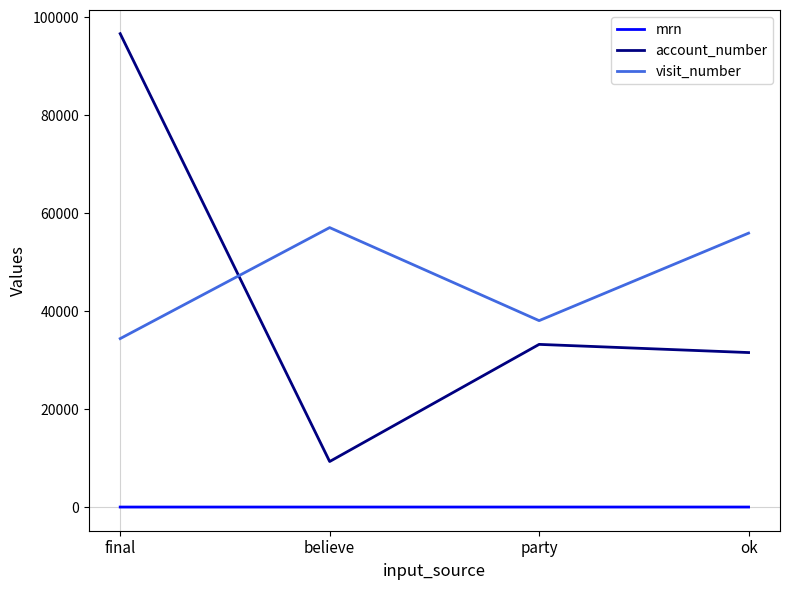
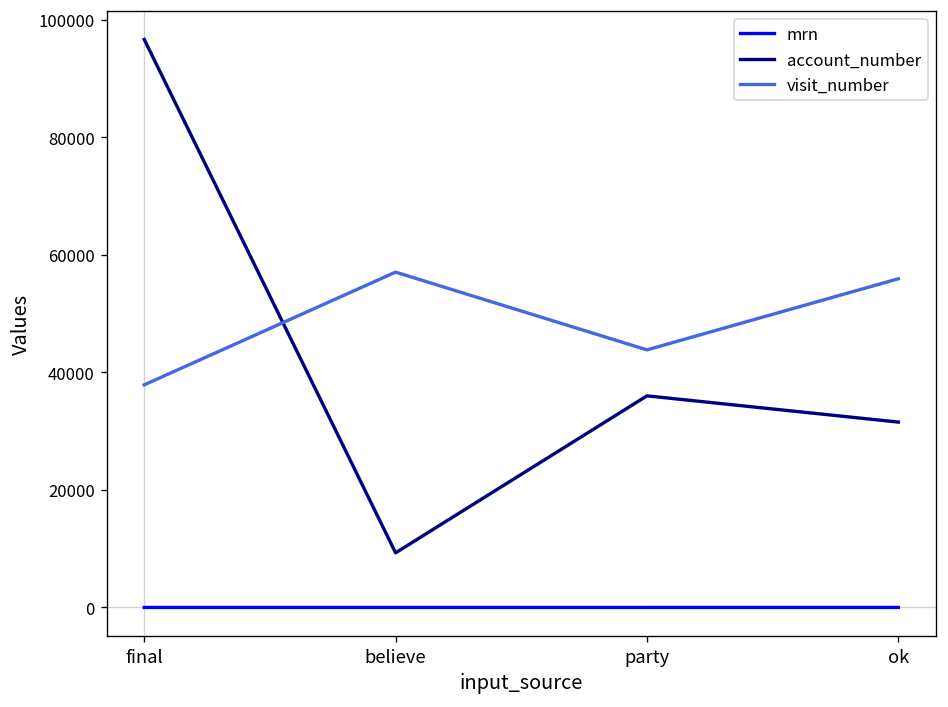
visit_number, final: 34000 -> 38000
account_number, party: 33000 -> 36000
visit_number, party: 38000 -> 44000
